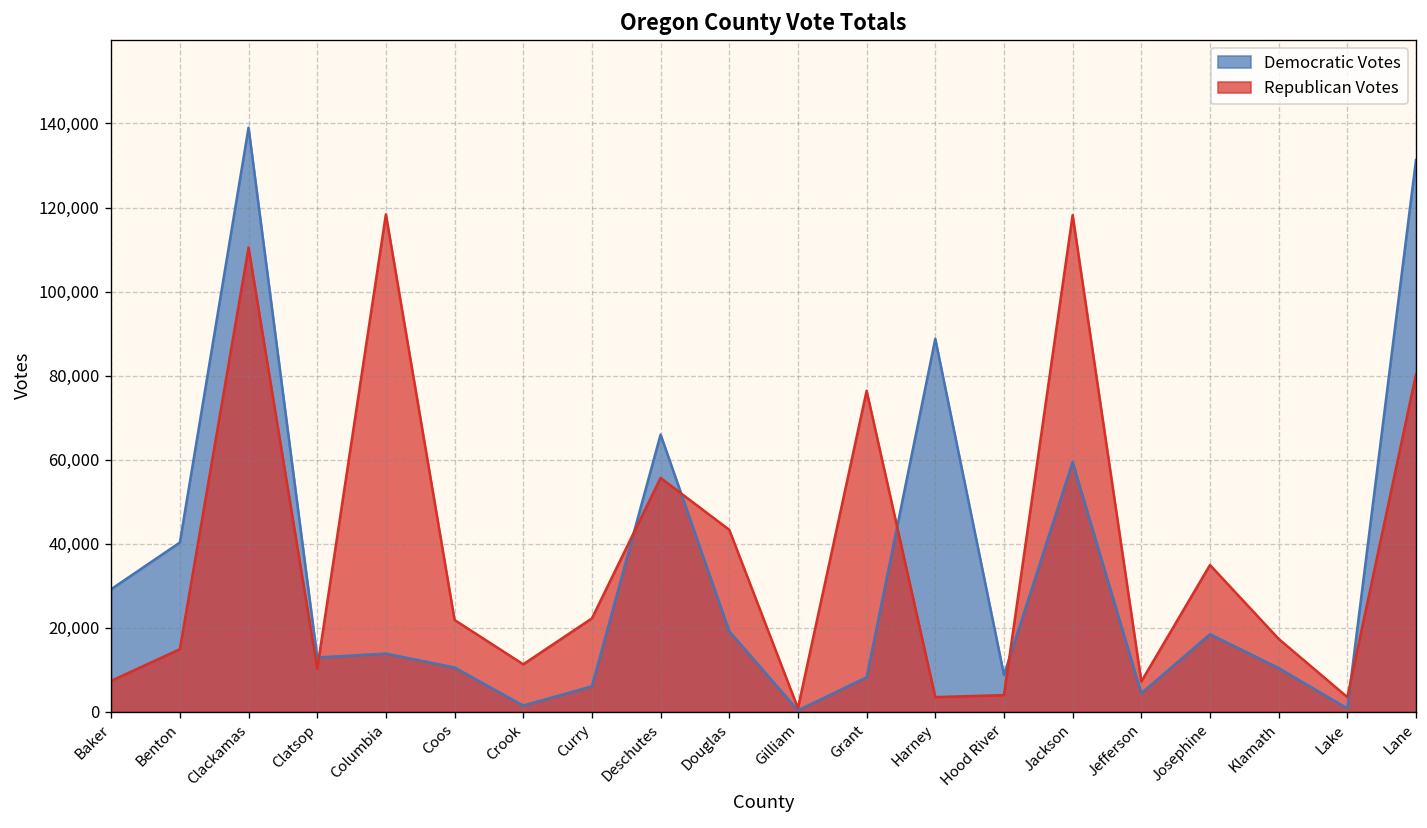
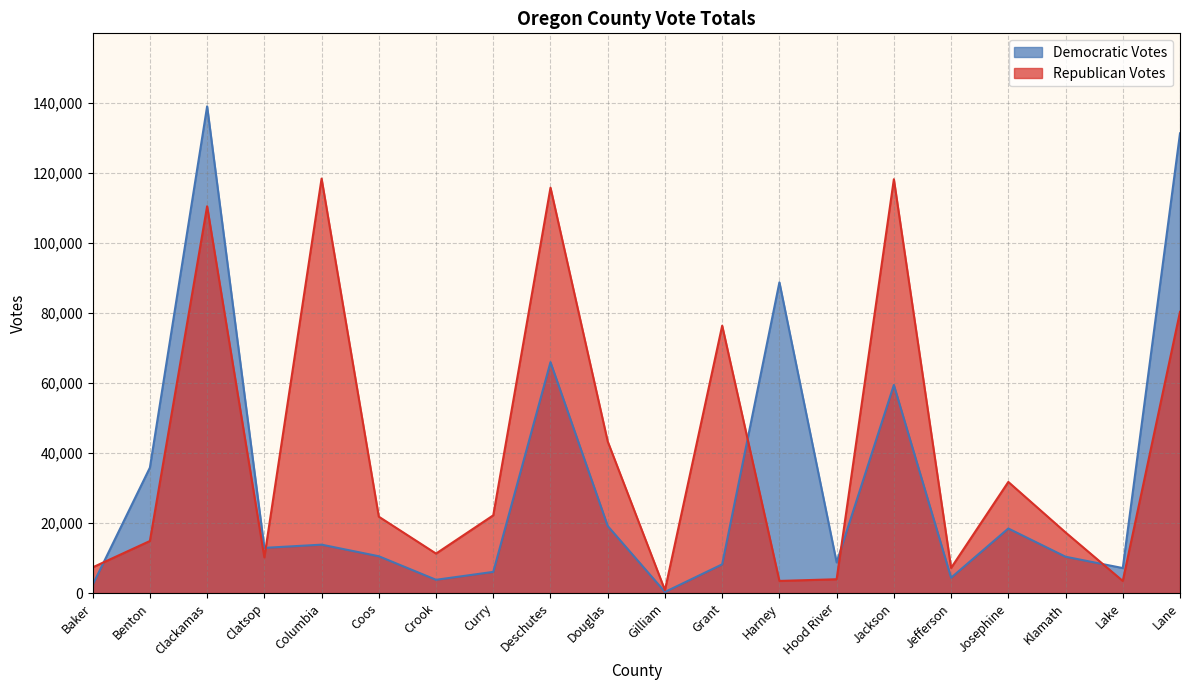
Democratic Votes, Baker: 29,000 -> 2,000
Democratic Votes, Benton: 40,000 -> 36,000
Democratic Votes, Crook: 1,000 -> 4,000
Republican Votes, Deschutes: 56,000 -> 116,000
Republican Votes, Josephine: 35,000 -> 32,000
Democratic Votes, Lake: 1,000 -> 7,000
